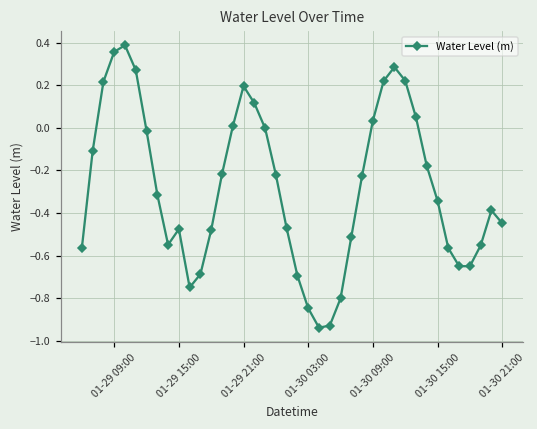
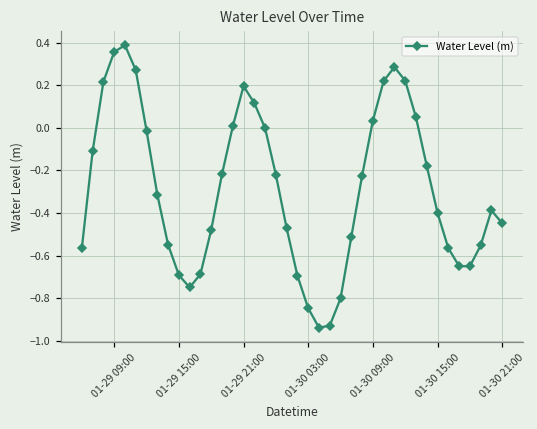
01-29 15:00: -0.48 -> -0.69
01-30 15:00: -0.34 -> -0.40
